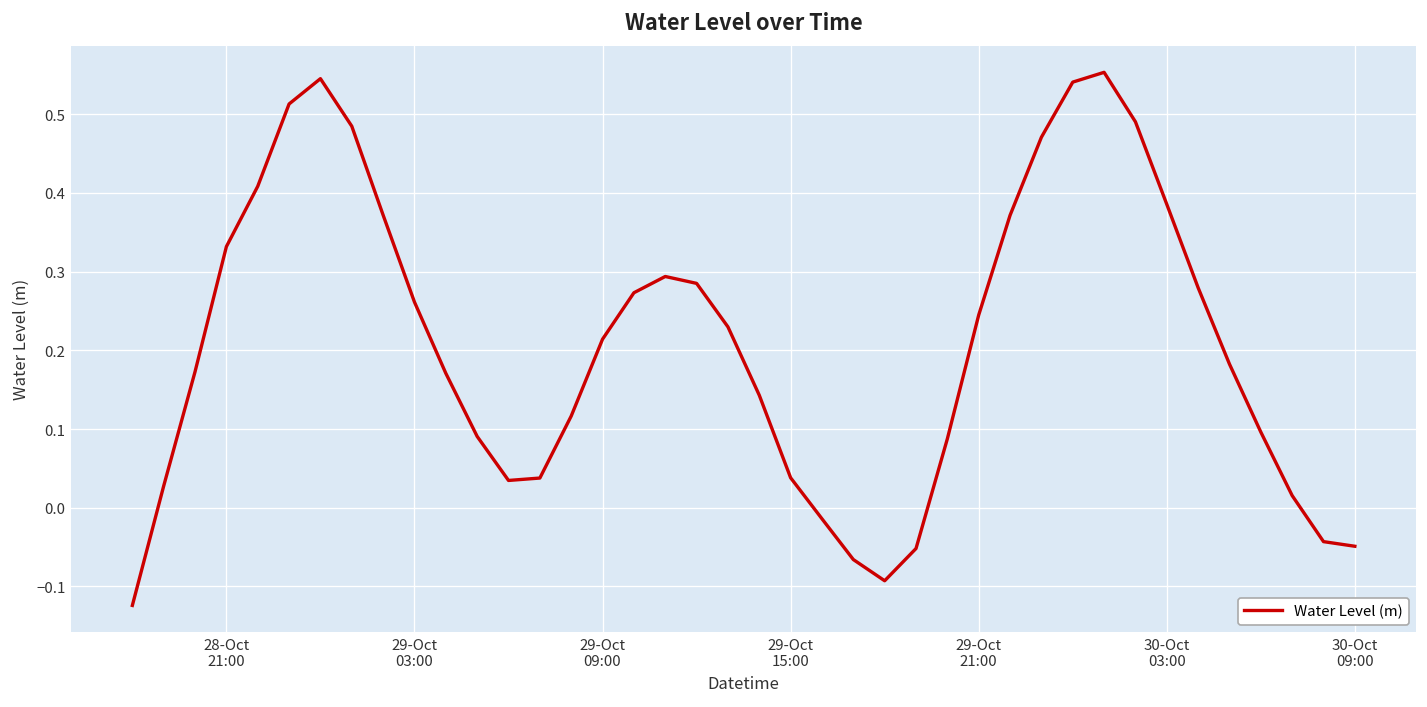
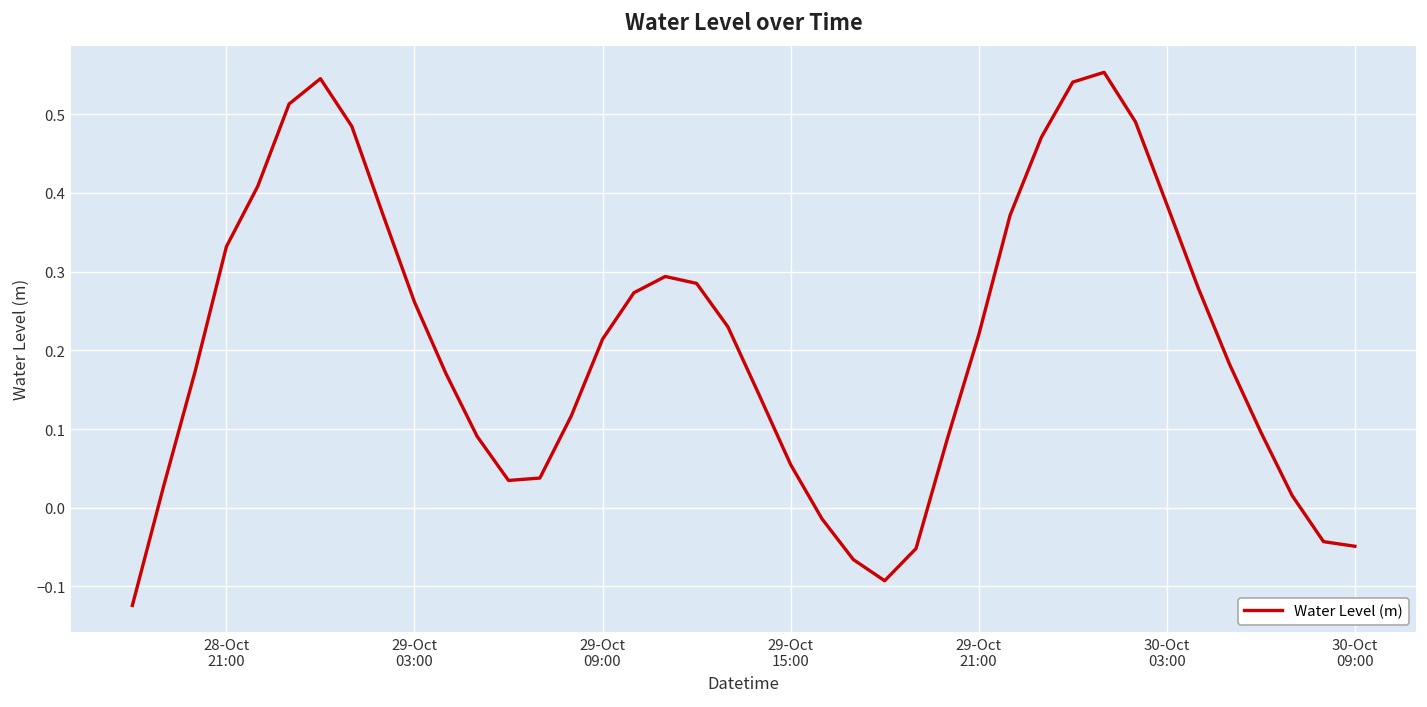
29-Oct 15:00: 0.04 -> 0.05
29-Oct 21:00: 0.24 -> 0.22
